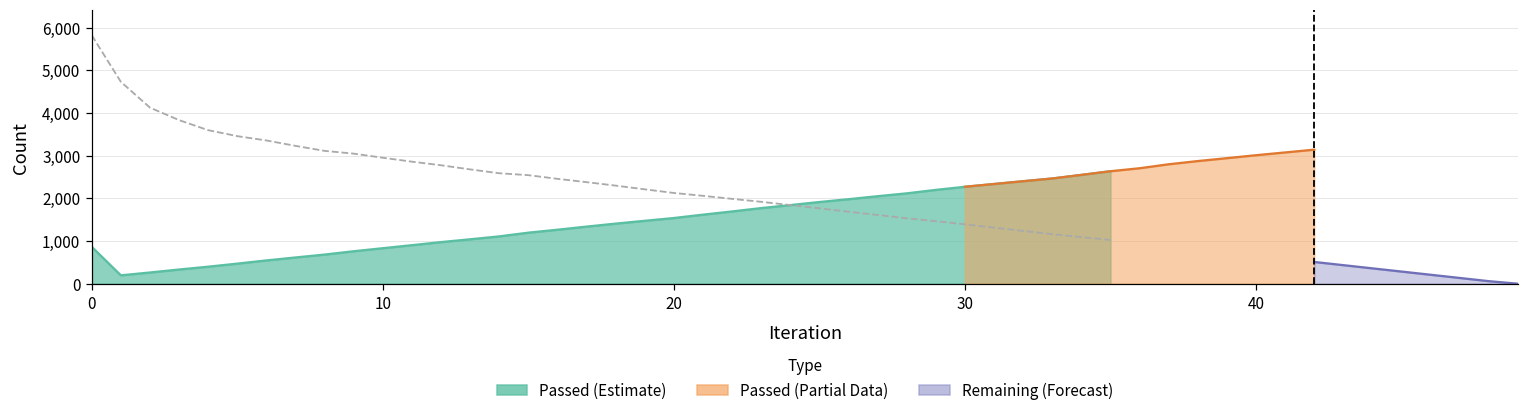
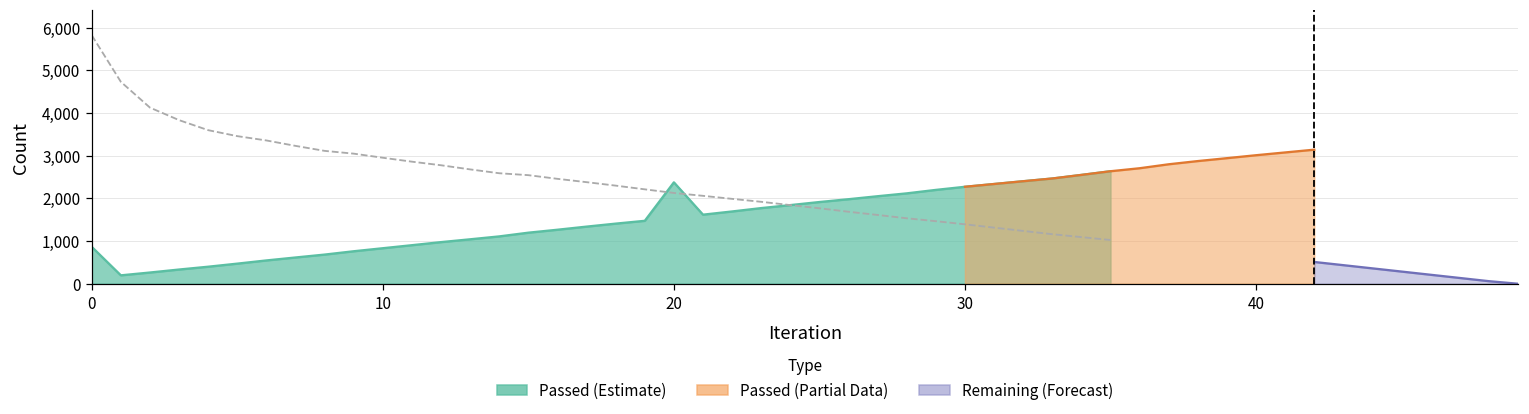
Passed (Estimate), 20: 1,500 -> 2,400
